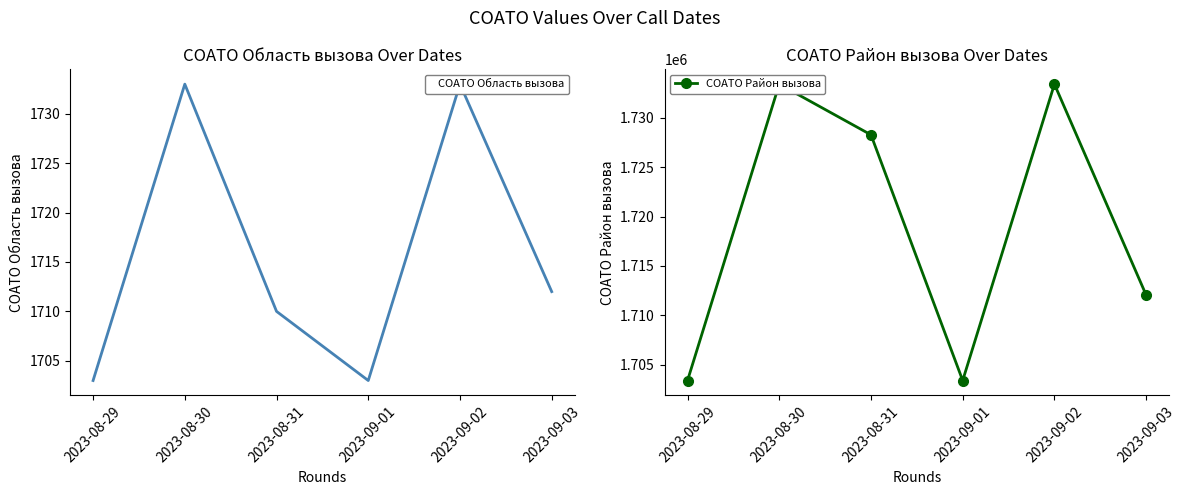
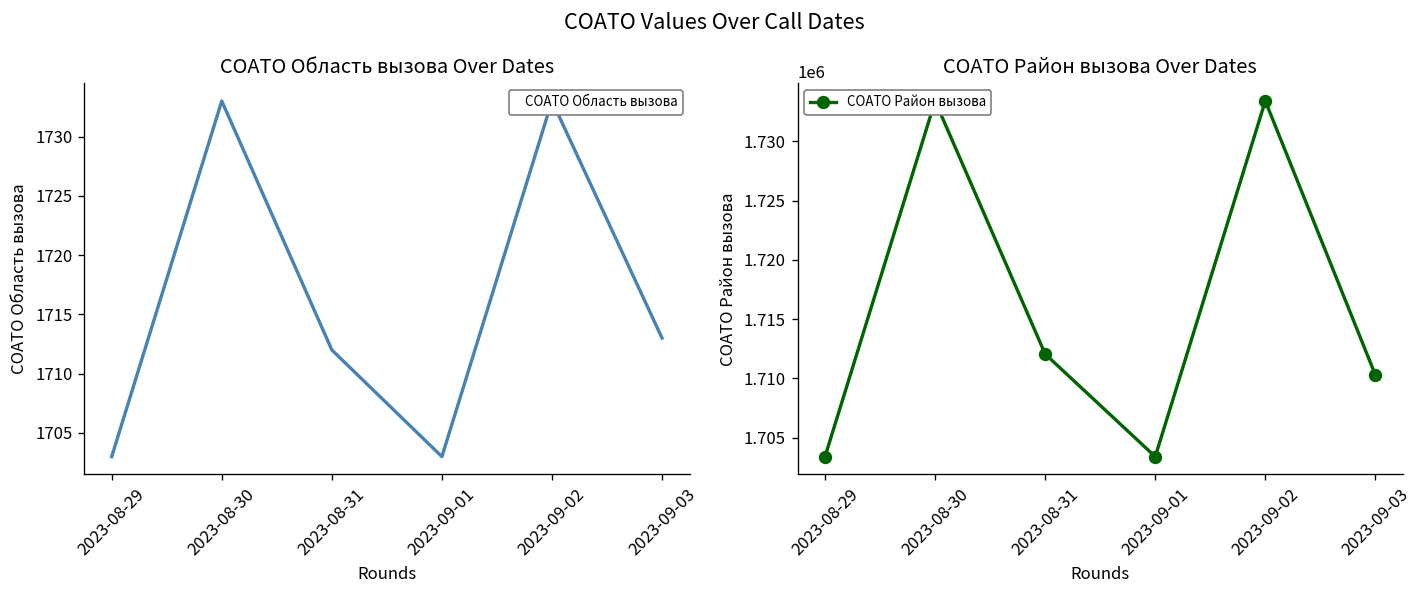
COATO Область вызова Over Dates, 2023-08-31: 1710 -> 1712
COATO Область вызова Over Dates, 2023-09-03: 1712 -> 1713
COATO Район вызова Over Dates, 2023-08-31: 1728000 -> 1712000
COATO Район вызова Over Dates, 2023-09-03: 1712000 -> 1710000
